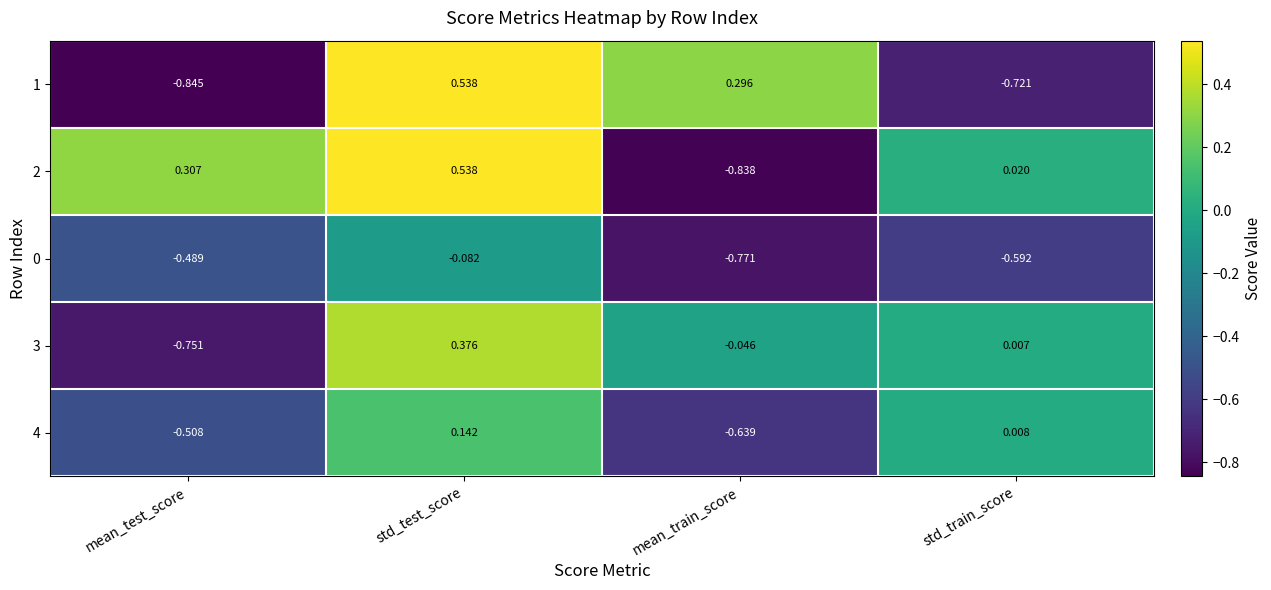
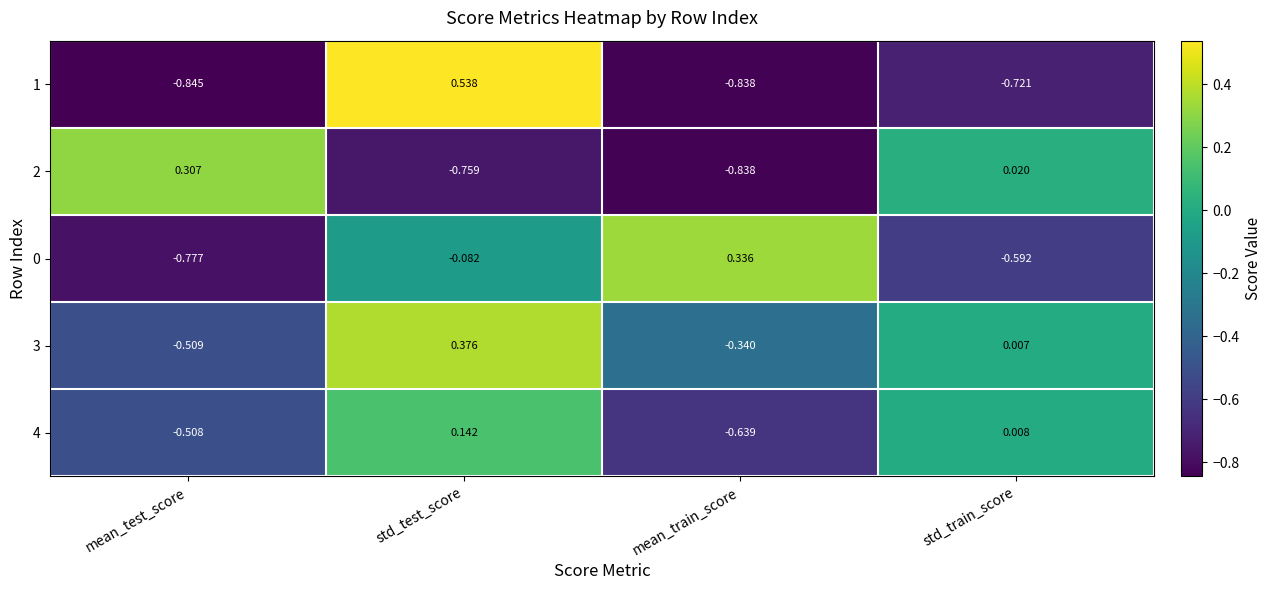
1, mean_train_score: 0.296 -> -0.838
2, std_test_score: 0.538 -> -0.759
0, mean_test_score: -0.489 -> -0.777
0, mean_train_score: -0.771 -> 0.336
3, mean_test_score: -0.751 -> -0.509
3, mean_train_score: -0.046 -> -0.340
